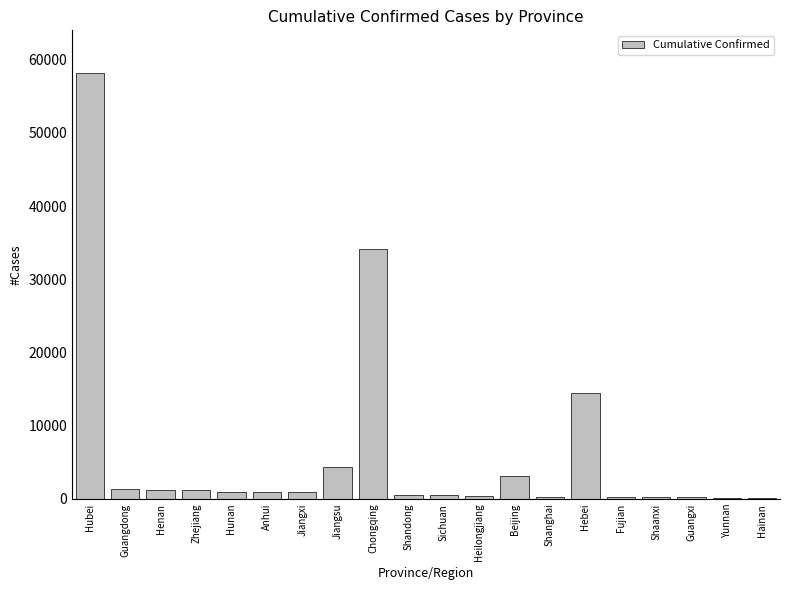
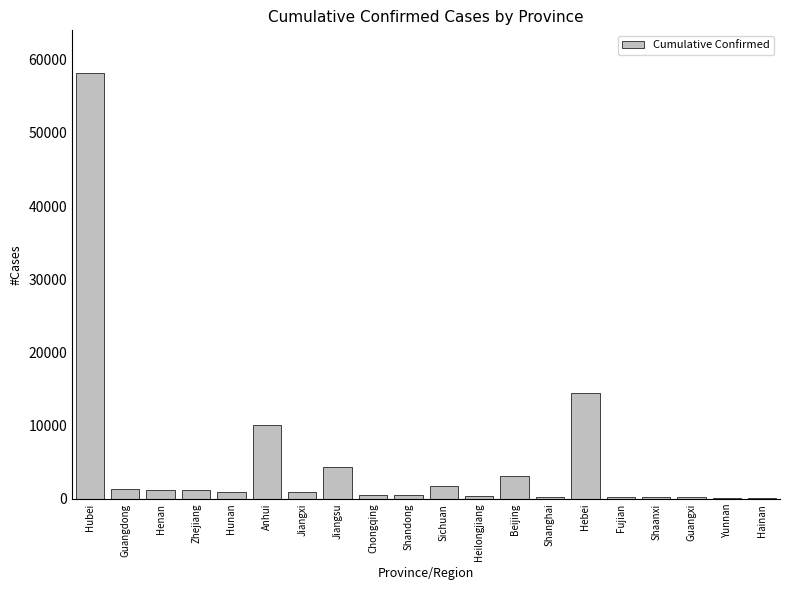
Anhui: 1000 -> 10000
Chongqing: 34000 -> 1000
Sichuan: 0 -> 2000
